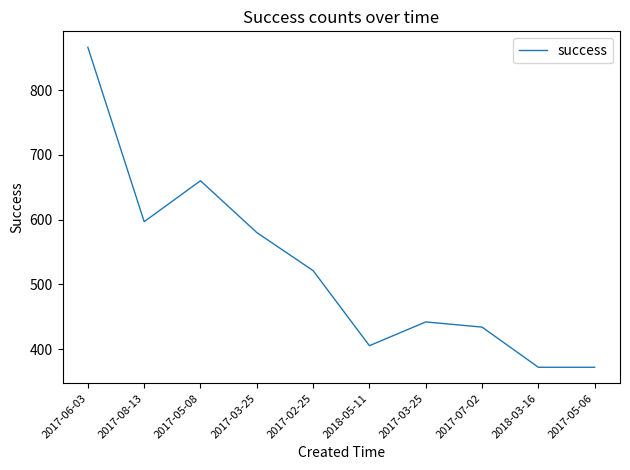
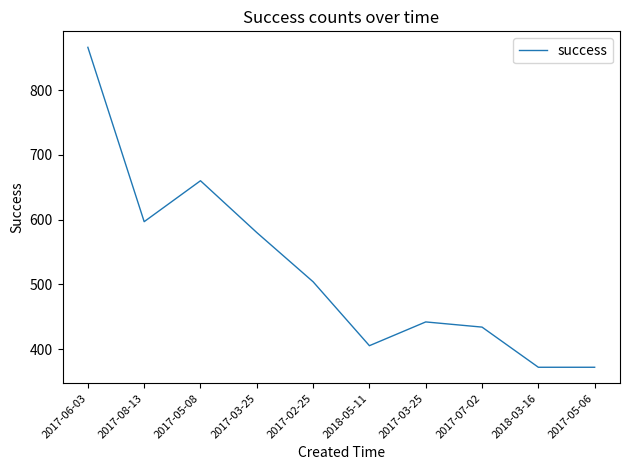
2017-02-25: 520 -> 500
